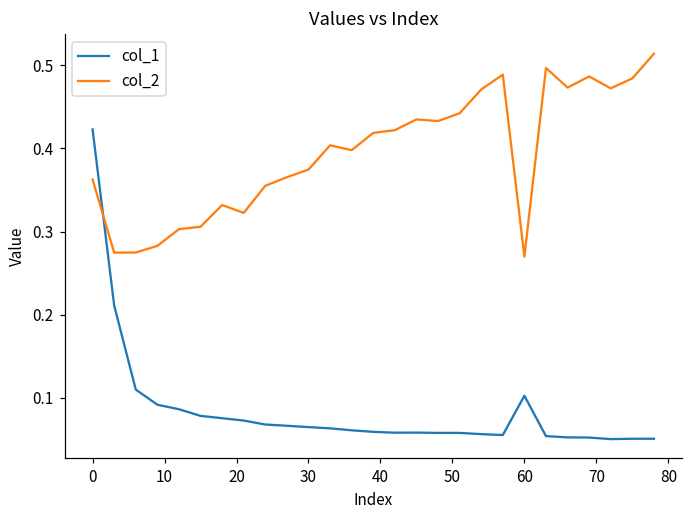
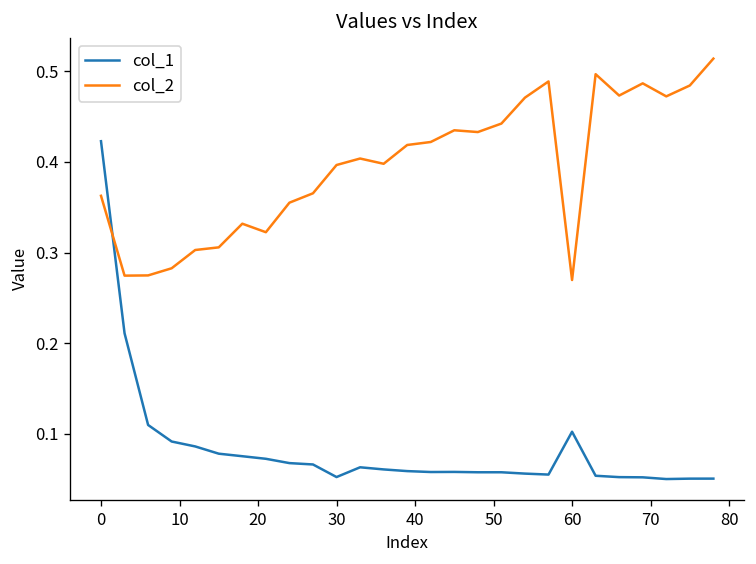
col_1, 30: 0.06 -> 0.05
col_2, 30: 0.37 -> 0.40
